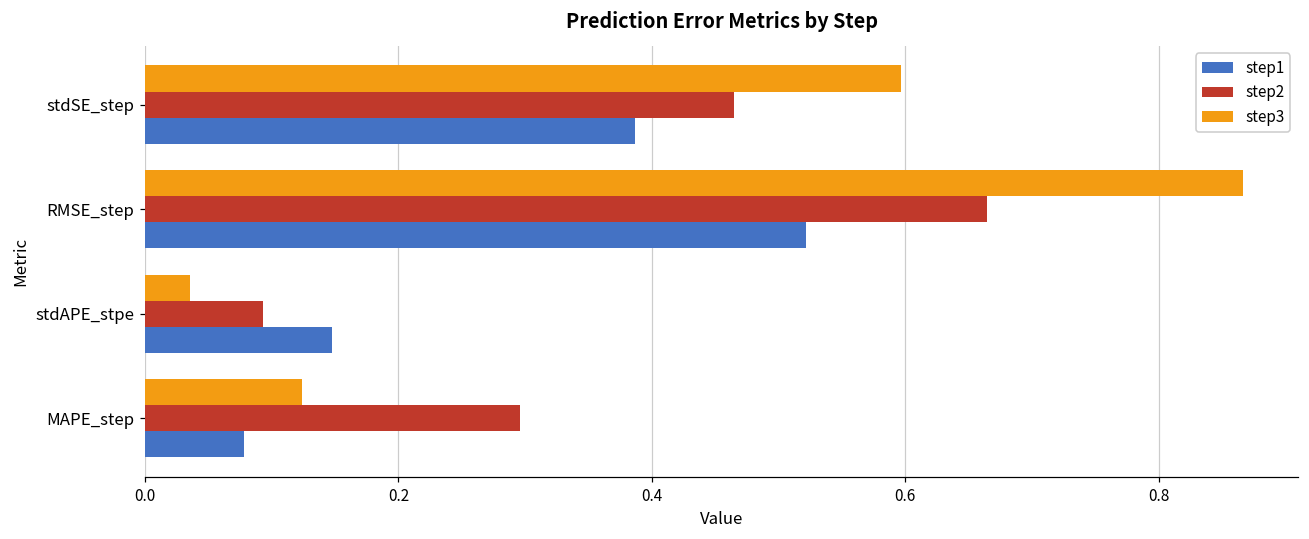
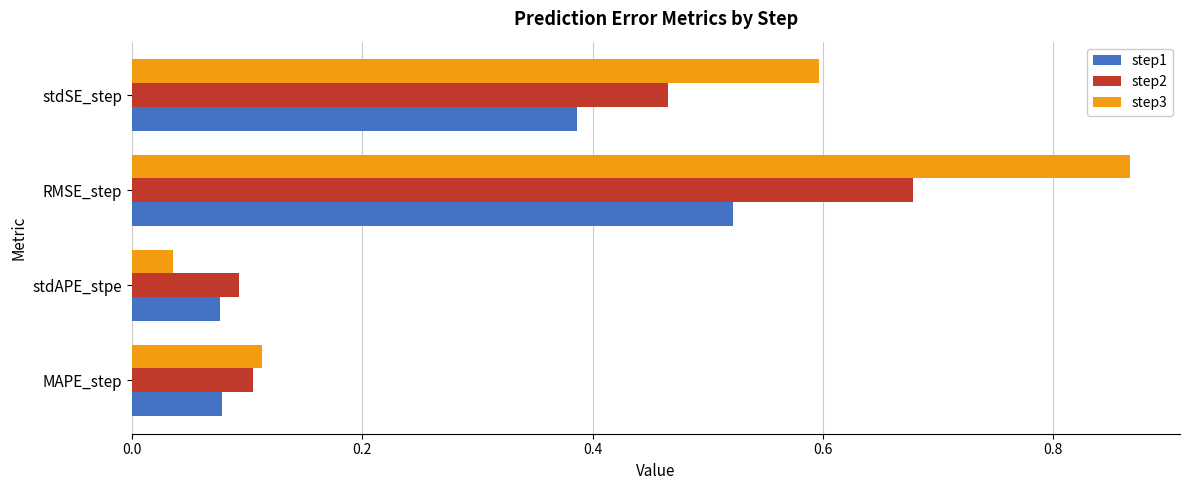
step2, RMSE_step: 0.665 -> 0.678
step1, stdAPE_stpe: 0.148 -> 0.077
step3, MAPE_step: 0.124 -> 0.113
step2, MAPE_step: 0.296 -> 0.105
